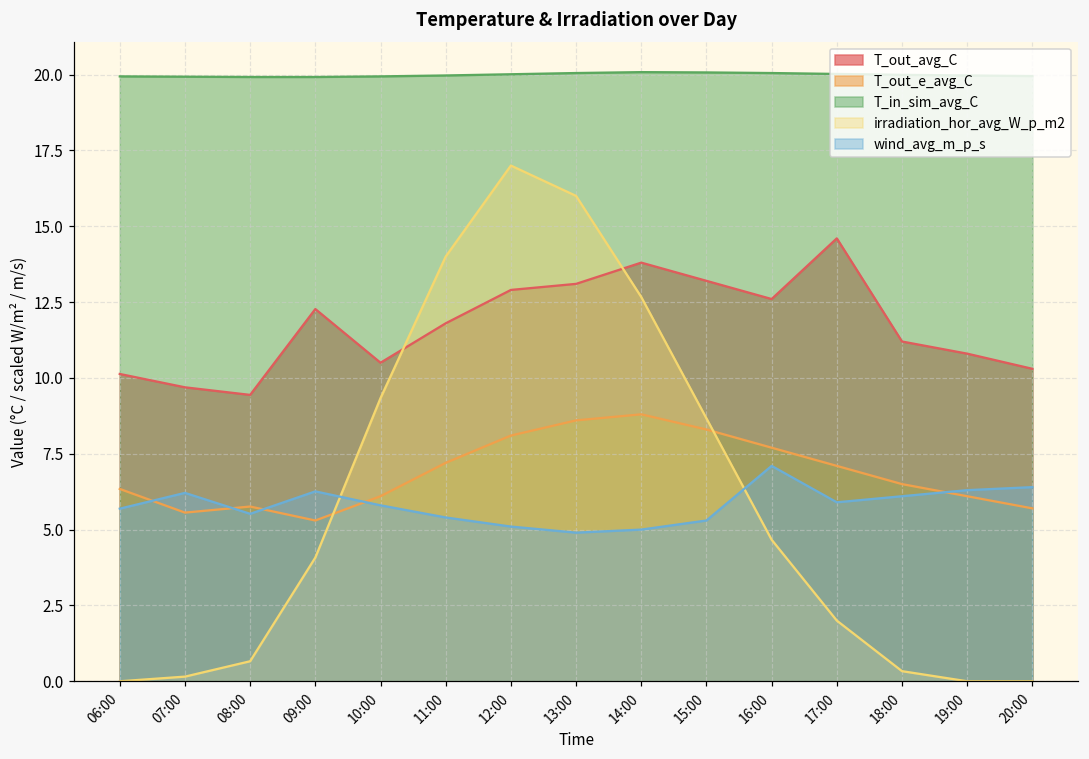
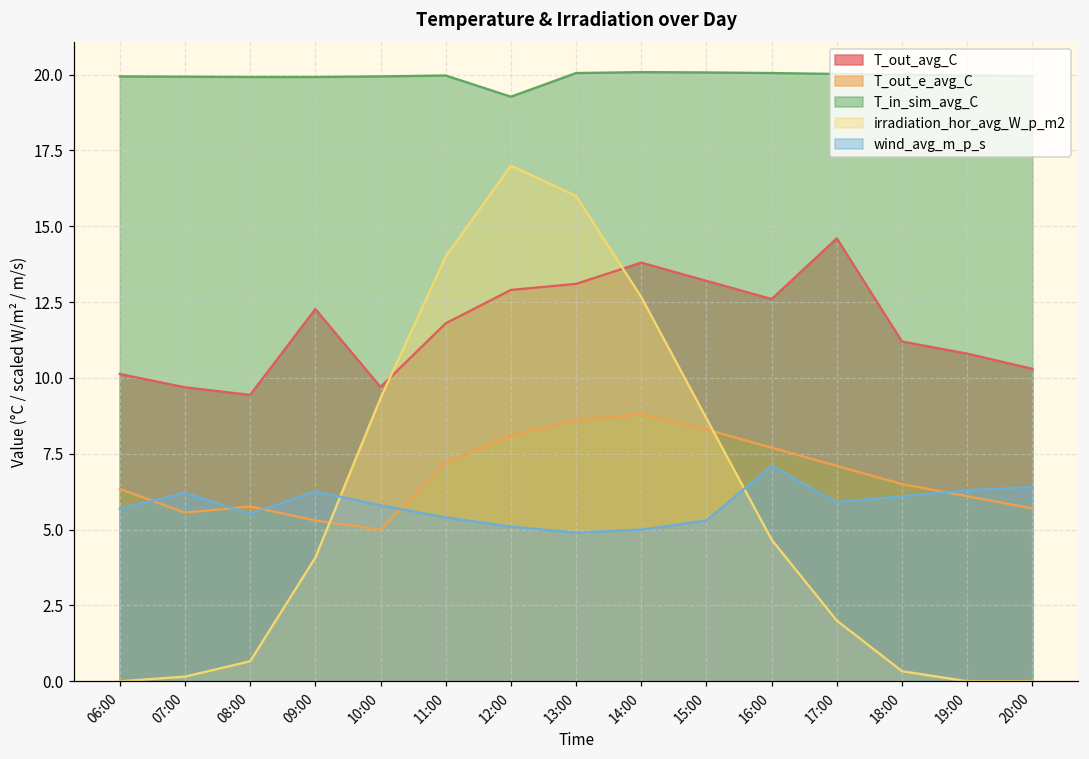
T_out_avg_C, 10:00: 10.5 -> 9.7
T_out_e_avg_C, 10:00: 6.1 -> 5.0
T_in_sim_avg_C, 12:00: 20.0 -> 19.3
